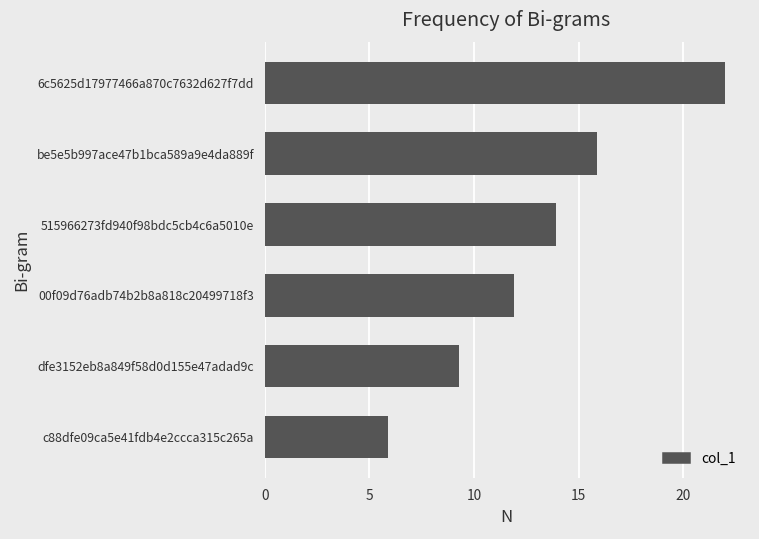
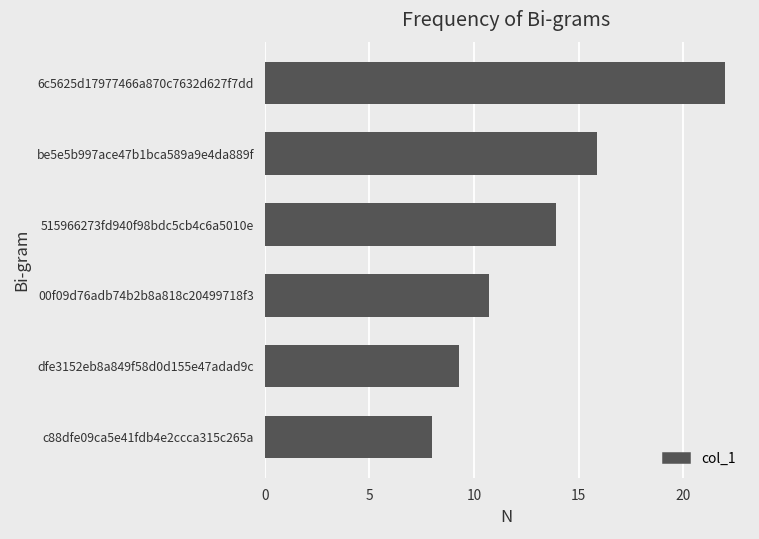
00f09d76adb74b2b8a818c20499718f3: 11.9 -> 10.7
c88dfe09ca5e41fdb4e2ccca315c265a: 5.9 -> 8.0
